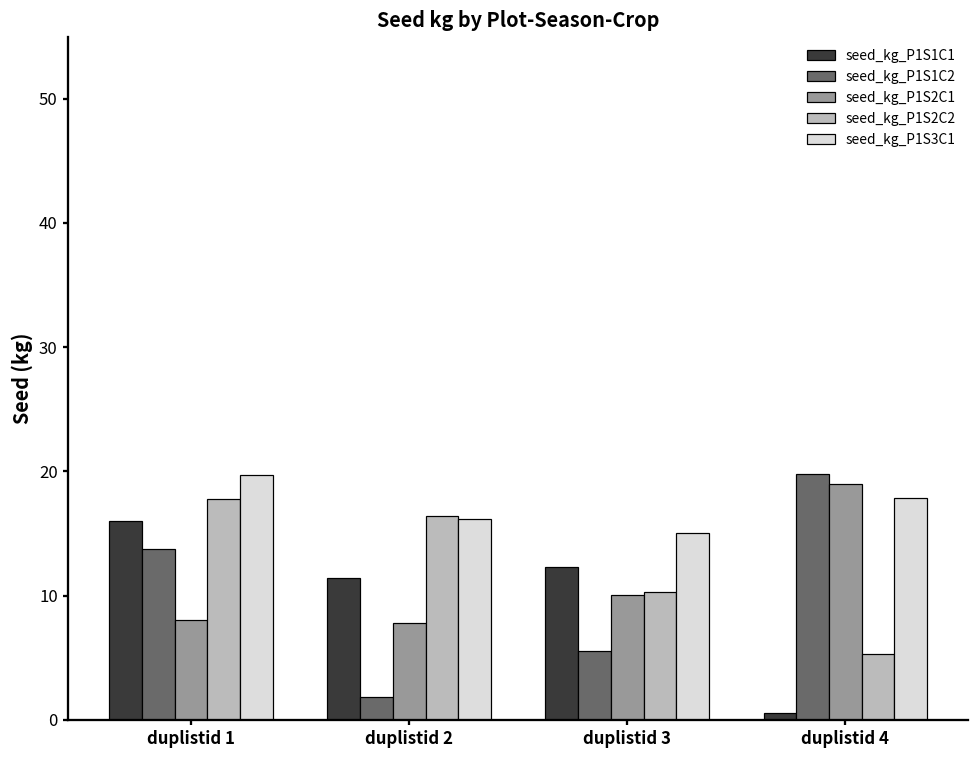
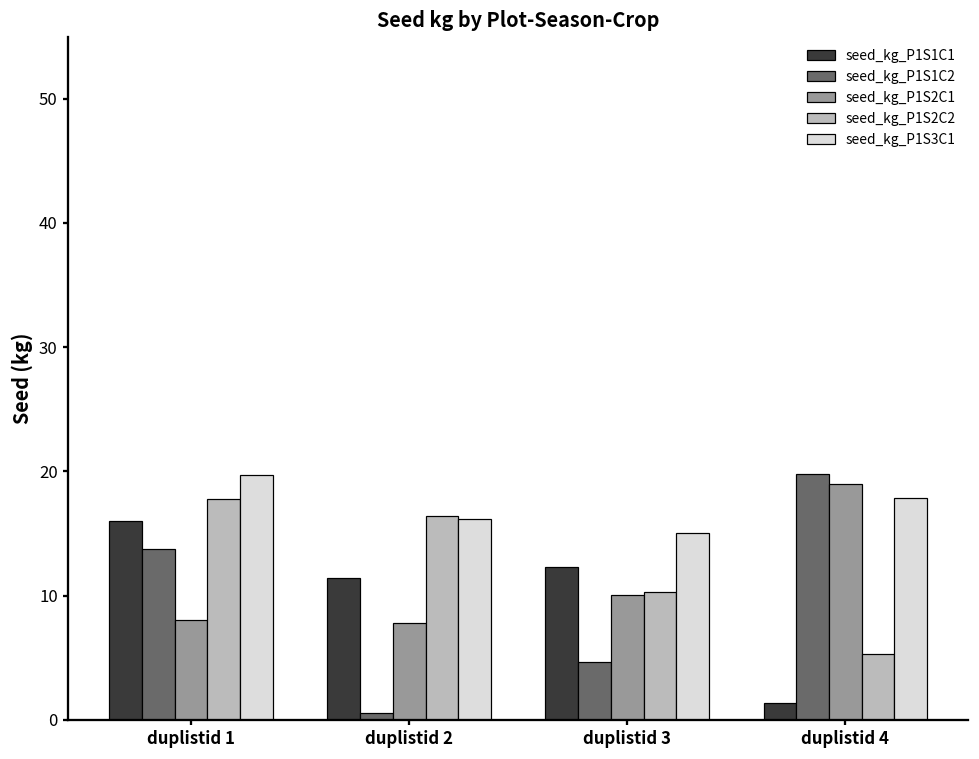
seed_kg_P1S1C2, duplistid 2: 1.8 -> 0.5
seed_kg_P1S1C2, duplistid 3: 5.6 -> 4.6
seed_kg_P1S1C1, duplistid 4: 0.5 -> 1.3
